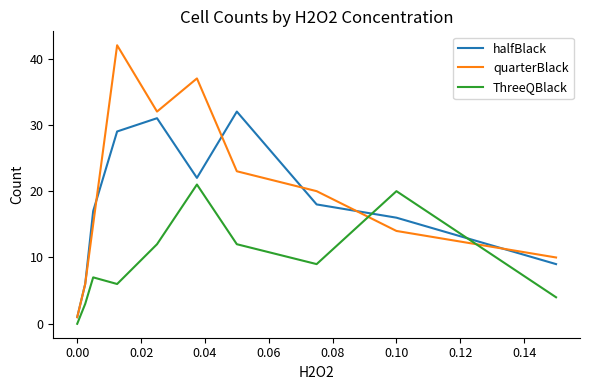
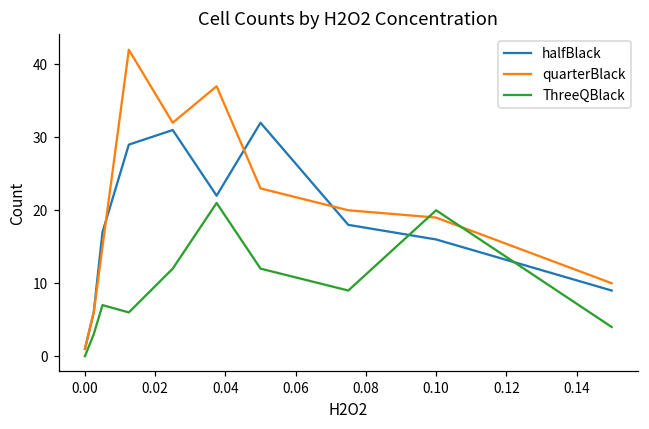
quarterBlack, 0.10: 14 -> 19
